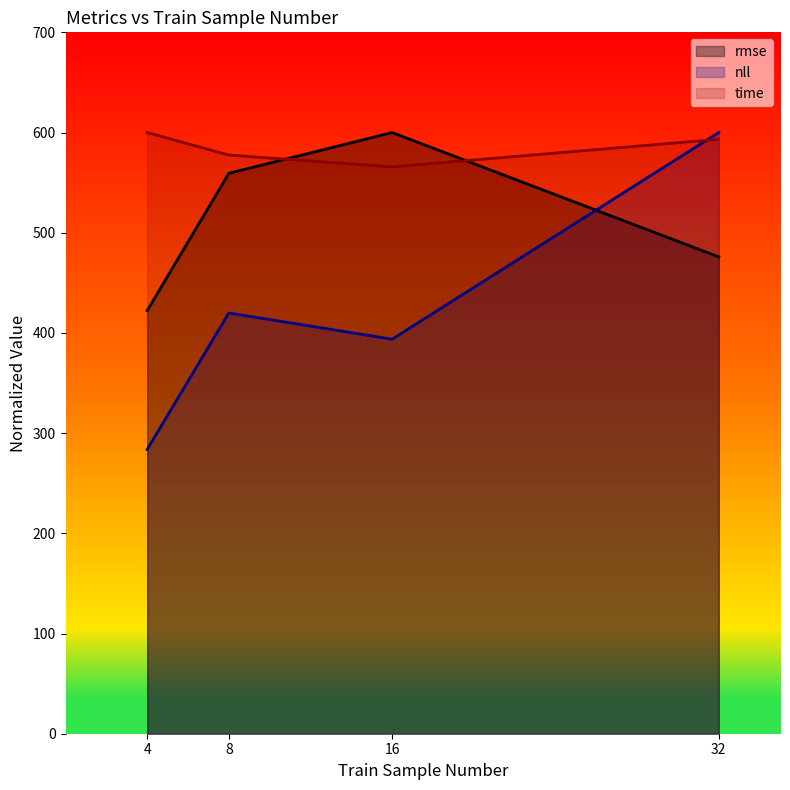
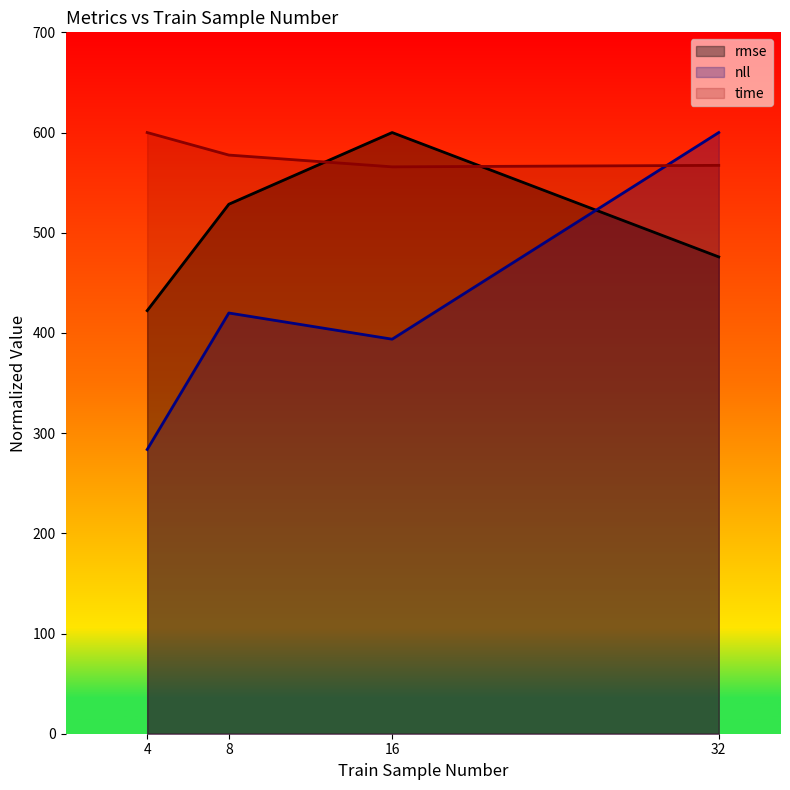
rmse, 8: 559 -> 528
time, 32: 593 -> 567
